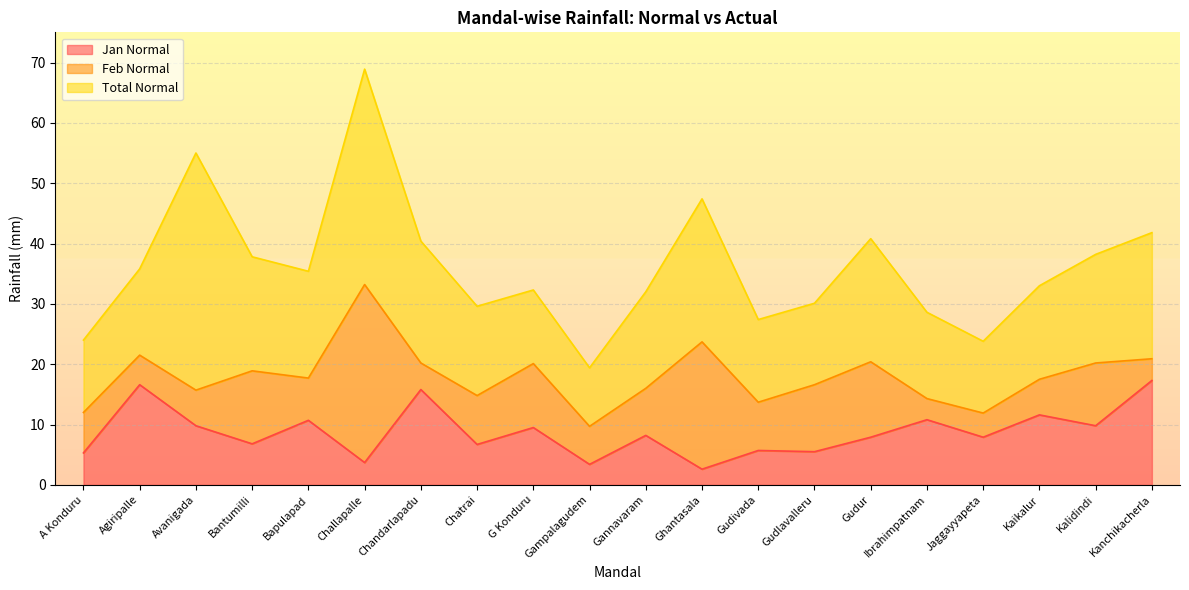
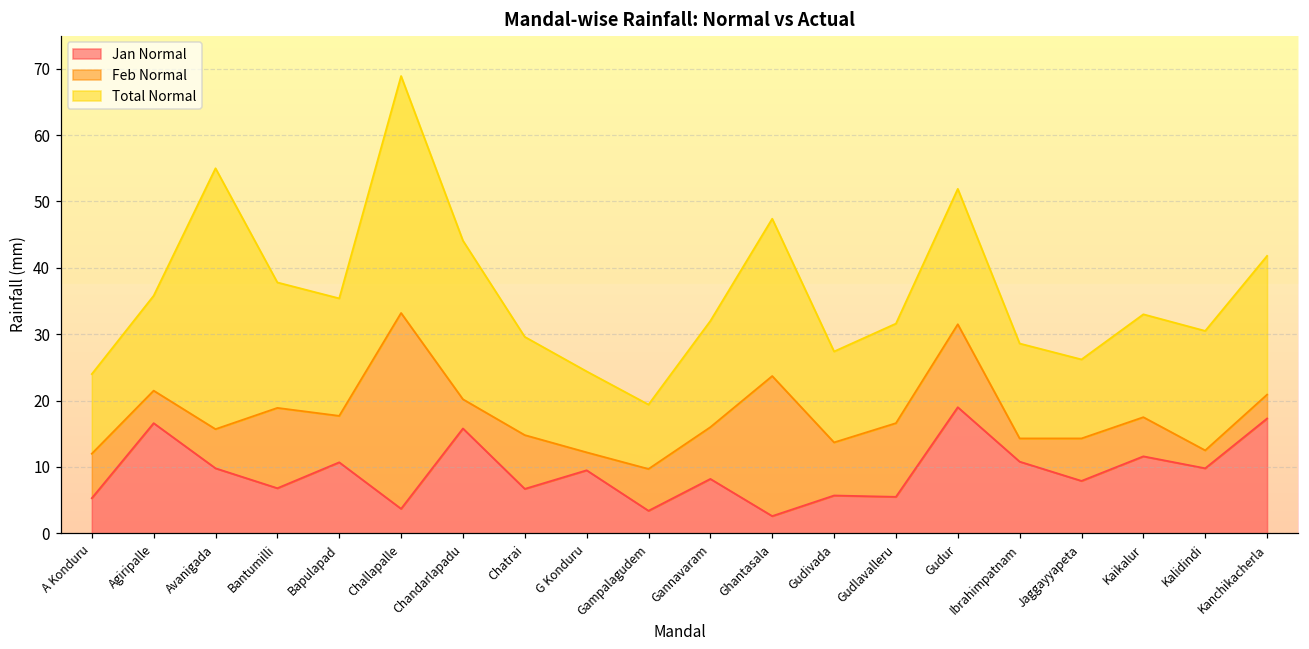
Total Normal, Chandarlapadu: 20 -> 24
Feb Normal, G Konduru: 11 -> 3
Total Normal, Gudlavalleru: 14 -> 15
Jan Normal, Gudur: 8 -> 19
Feb Normal, Jaggayyapeta: 4 -> 6
Feb Normal, Kalidindi: 10 -> 3
